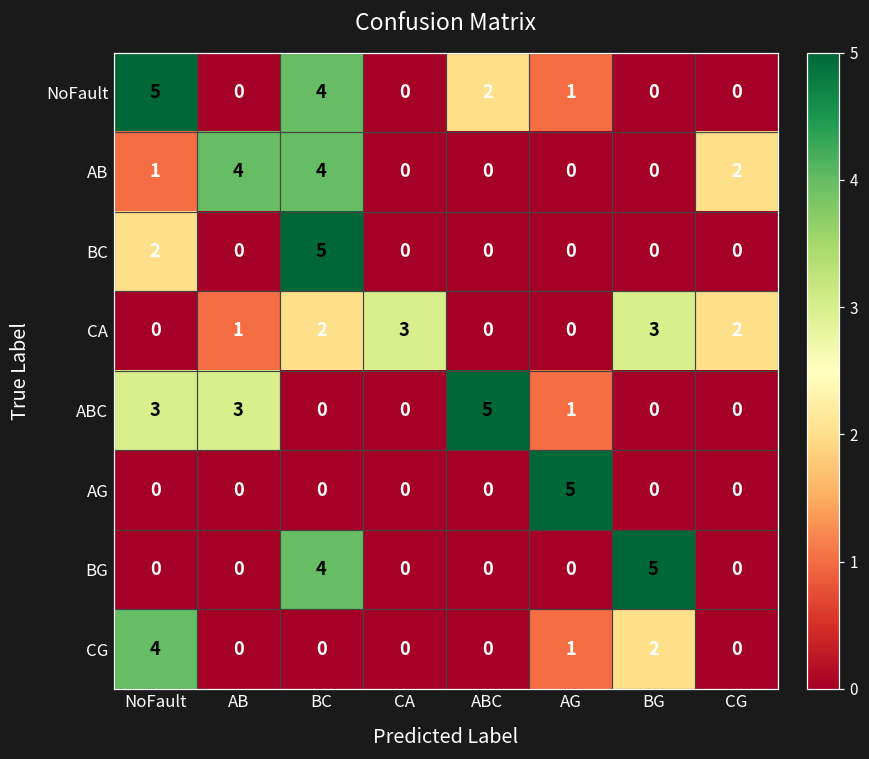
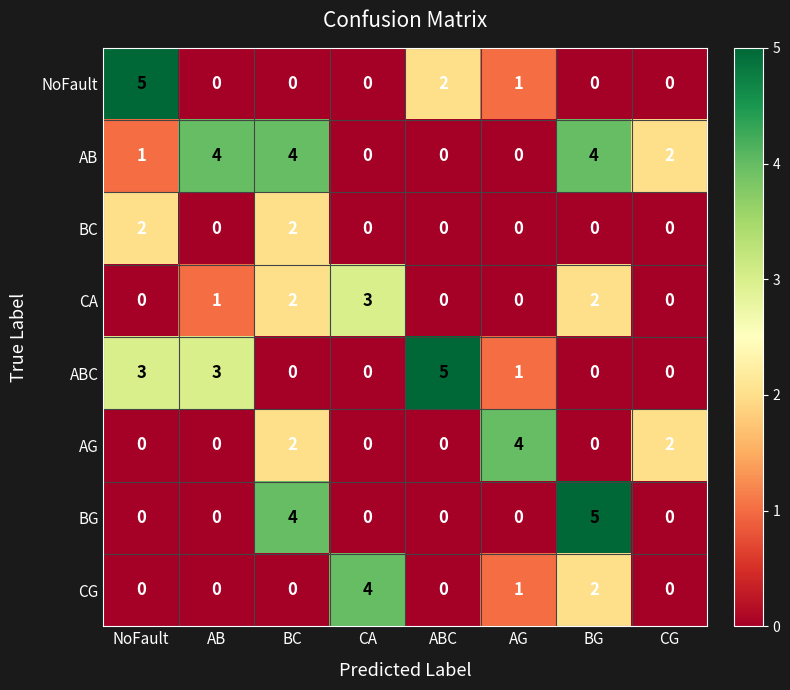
NoFault, BC: 4 -> 0
AB, BG: 0 -> 4
BC, BC: 5 -> 2
CA, BG: 3 -> 2
CA, CG: 2 -> 0
AG, BC: 0 -> 2
AG, AG: 5 -> 4
AG, CG: 0 -> 2
CG, NoFault: 4 -> 0
CG, CA: 0 -> 4
